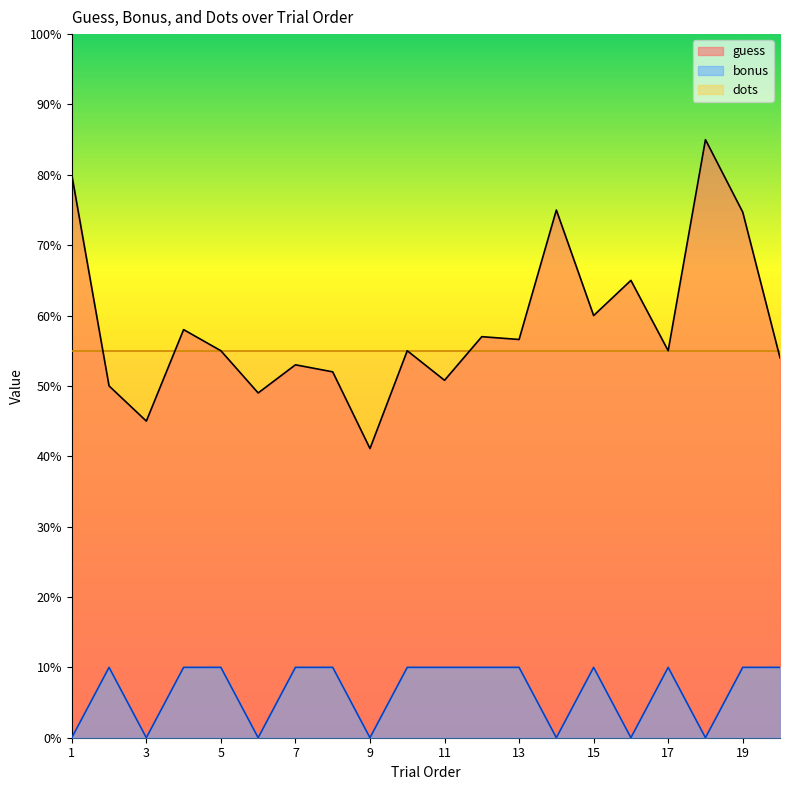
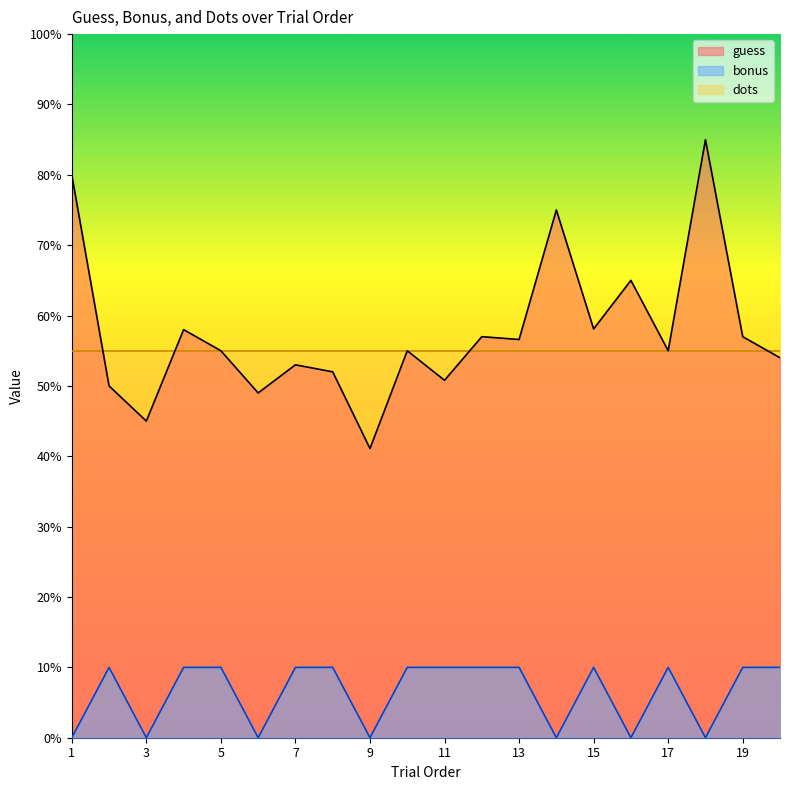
guess, 15: 60% -> 58%
guess, 19: 75% -> 57%
